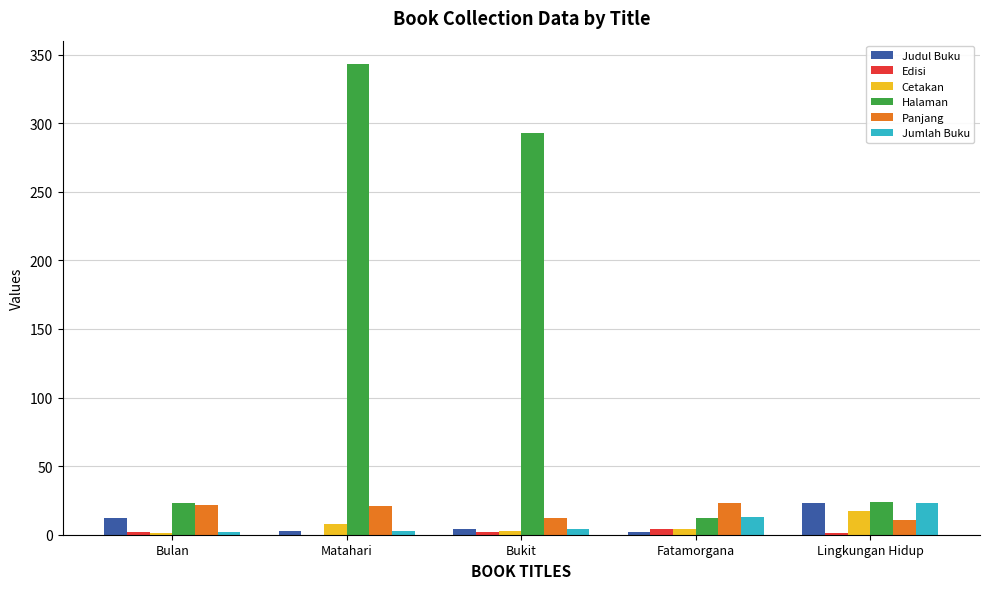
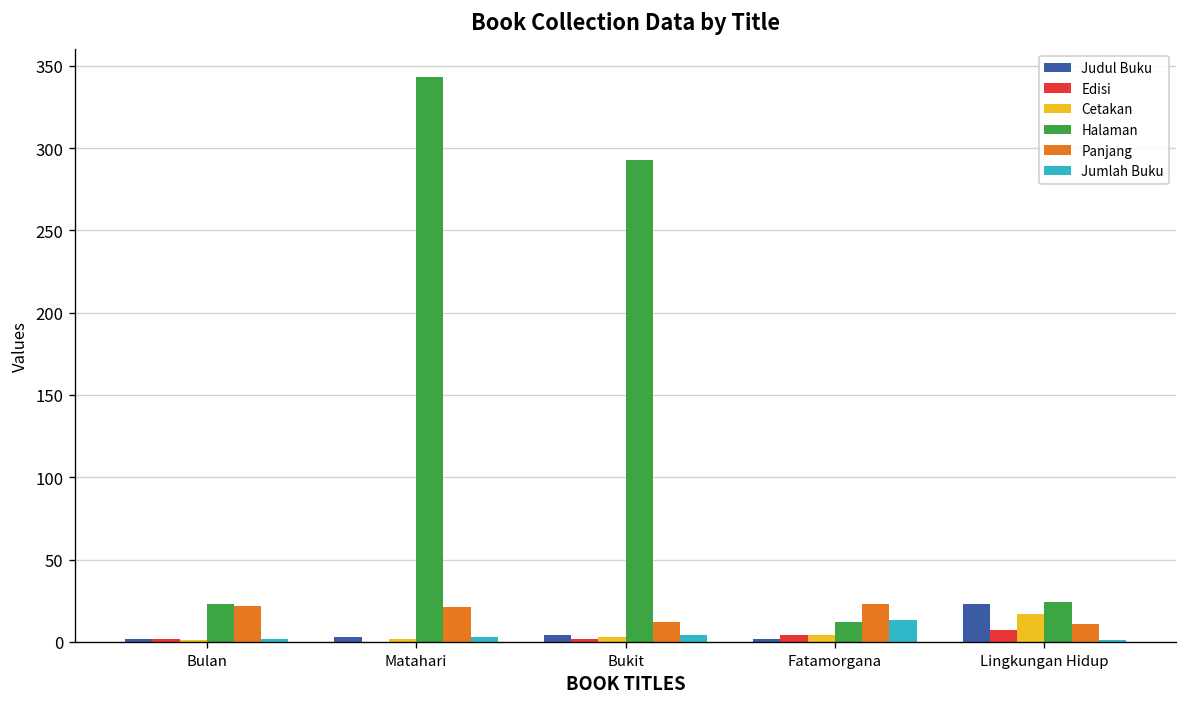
Judul Buku, Bulan: 12 -> 2
Cetakan, Matahari: 8 -> 2
Edisi, Lingkungan Hidup: 1 -> 7
Jumlah Buku, Lingkungan Hidup: 23 -> 1
